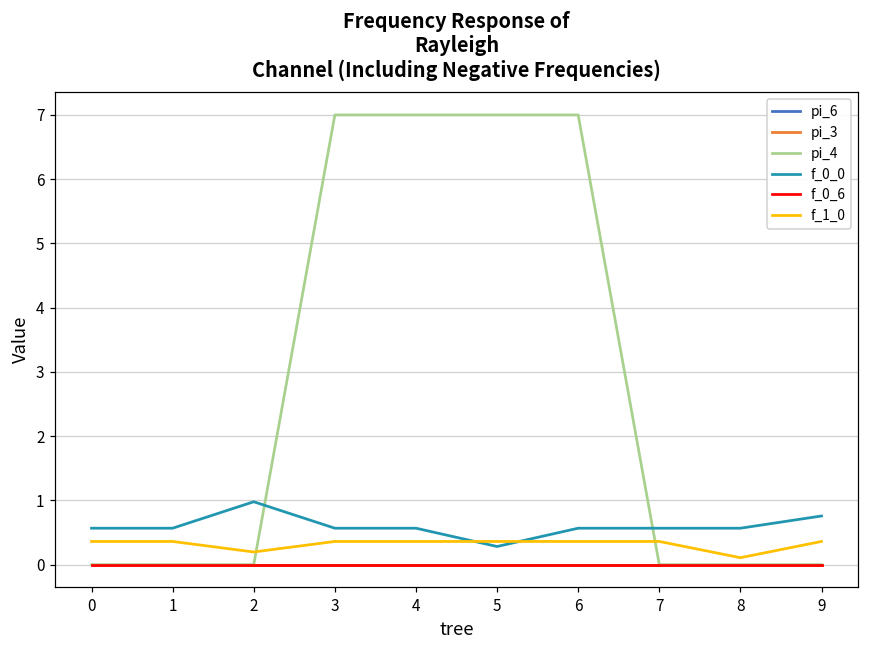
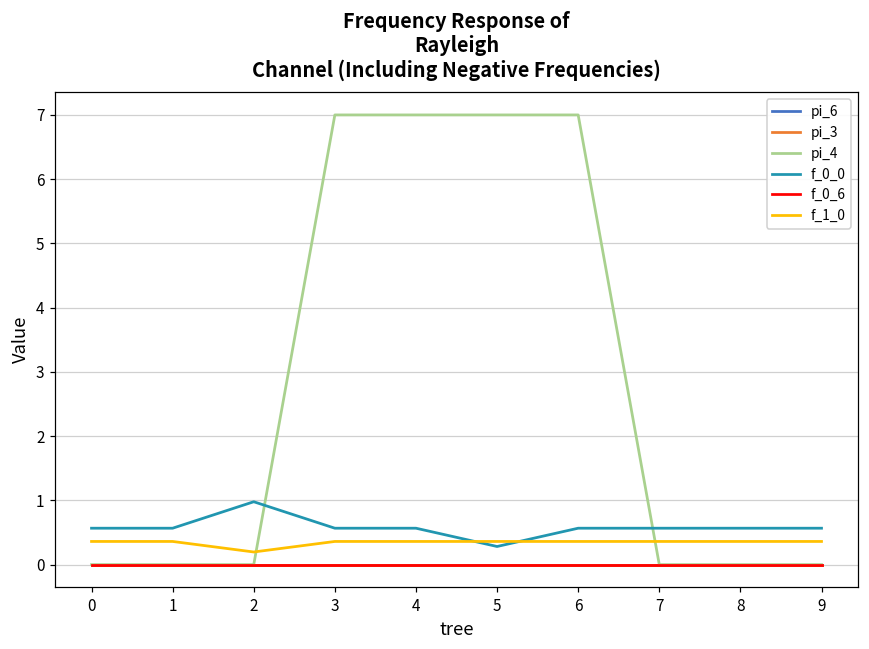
f_1_0, 8: 0.1 -> 0.4
f_0_0, 9: 0.8 -> 0.6
